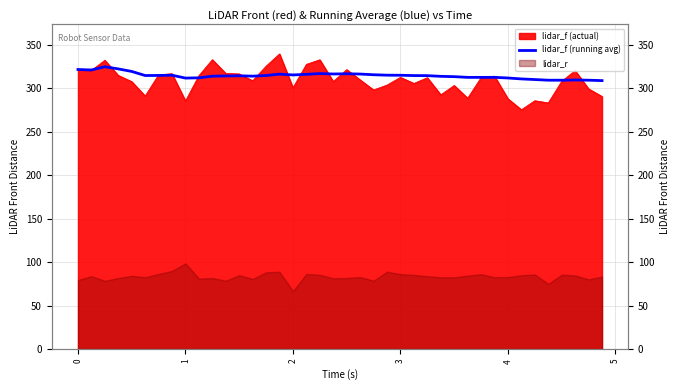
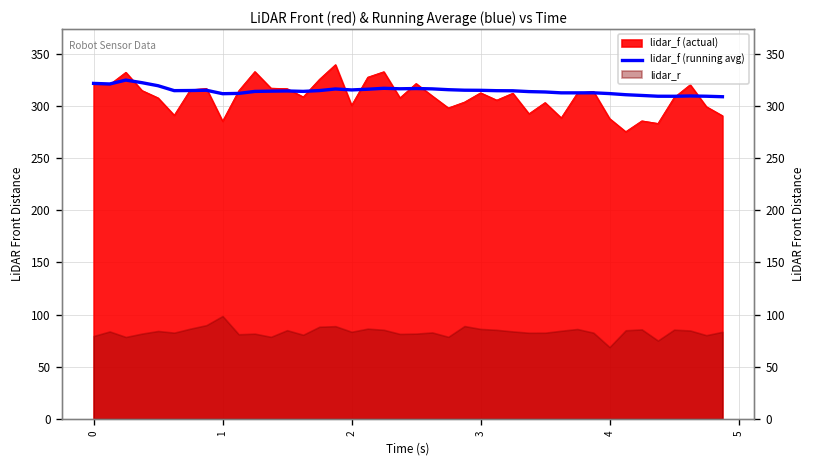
lidar_r, 2: 70 -> 80
lidar_r, 4: 80 -> 70
